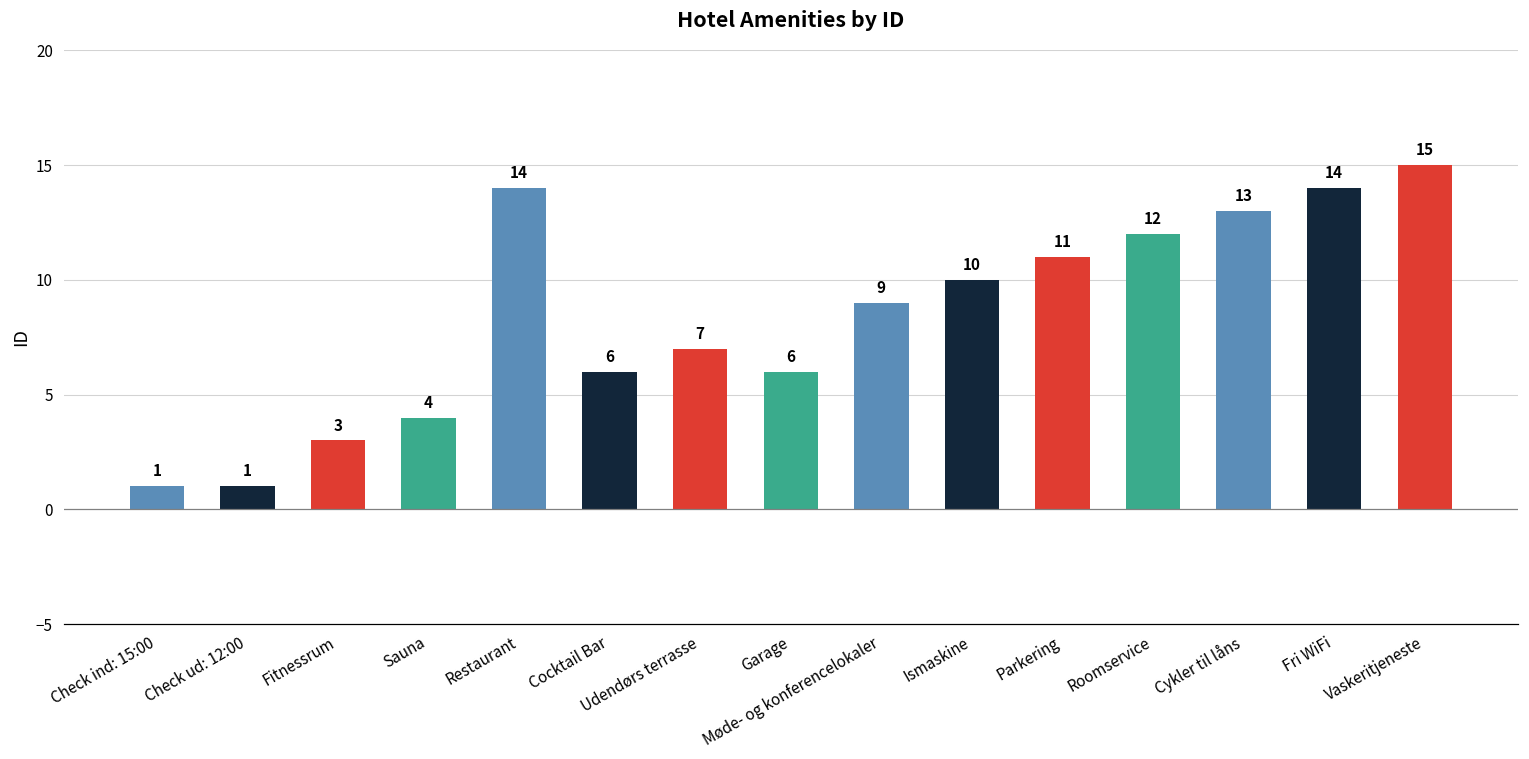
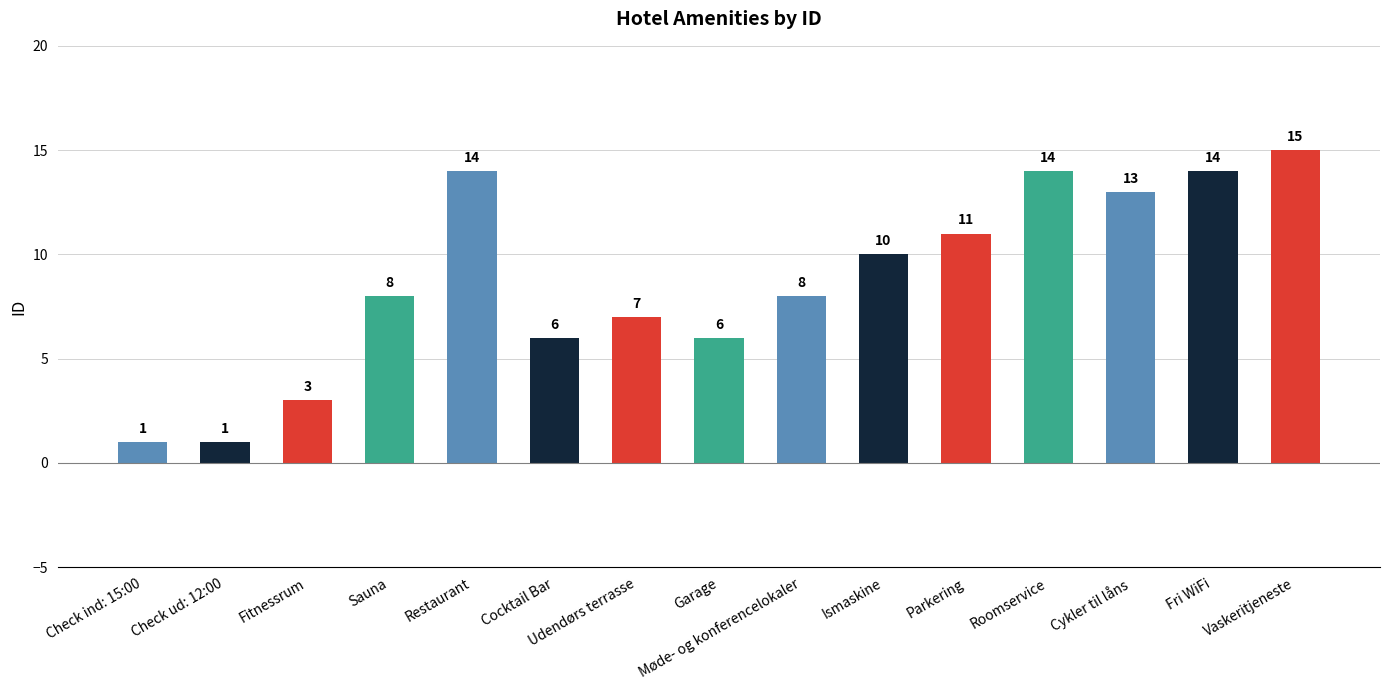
Sauna: 4 -> 8
Møde- og konferencelokaler: 9 -> 8
Roomservice: 12 -> 14
